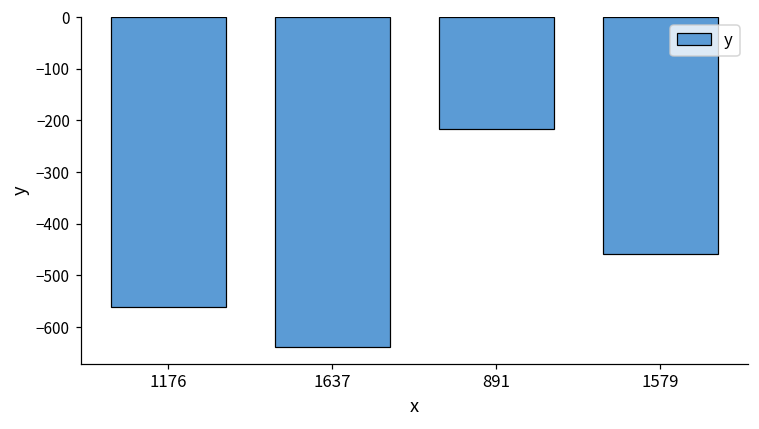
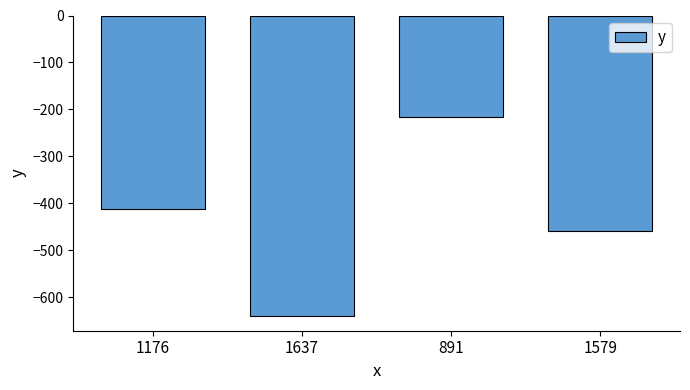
1176: -560 -> -410
